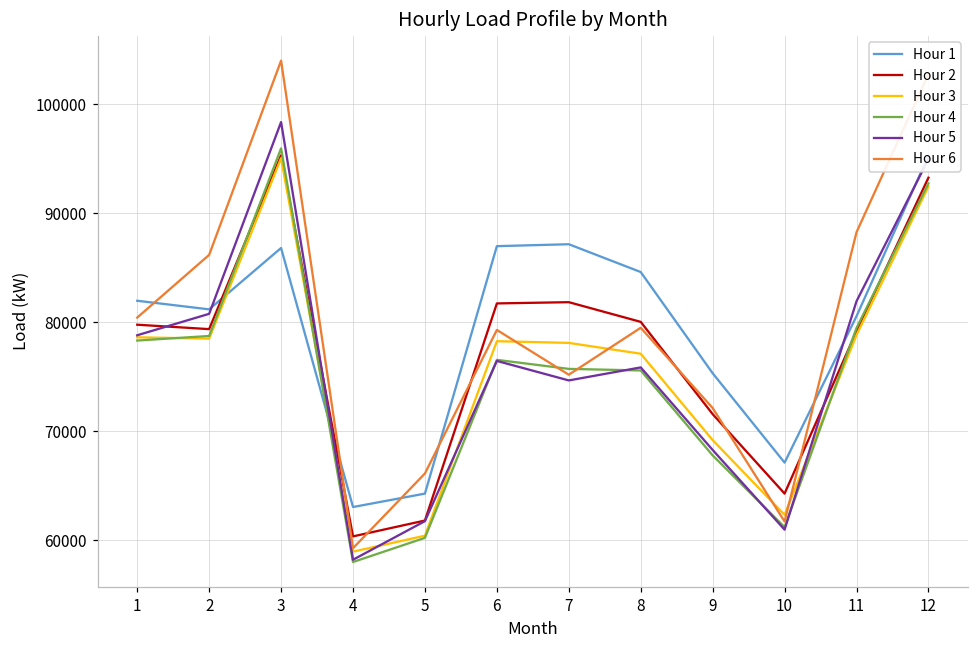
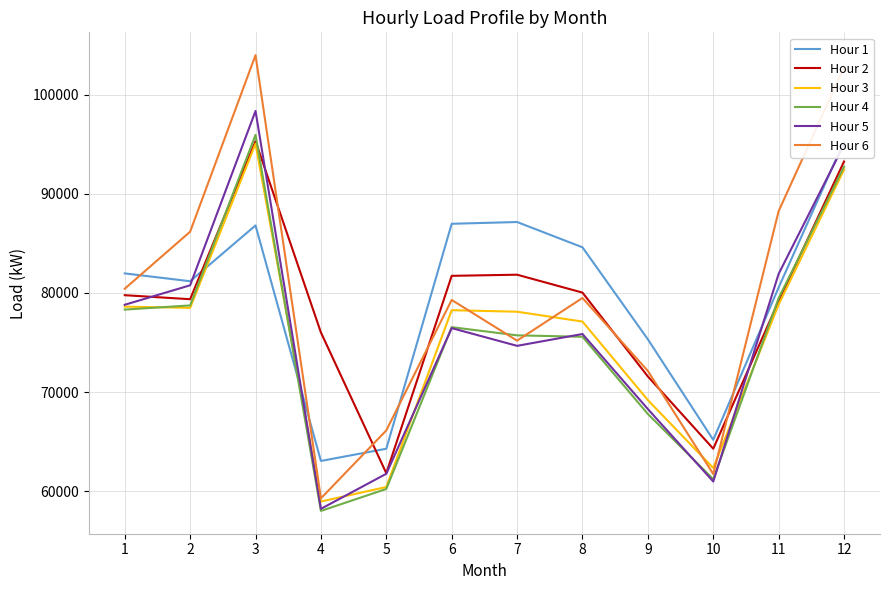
Hour 2, 4: 60000 -> 76000
Hour 1, 10: 67000 -> 65000
